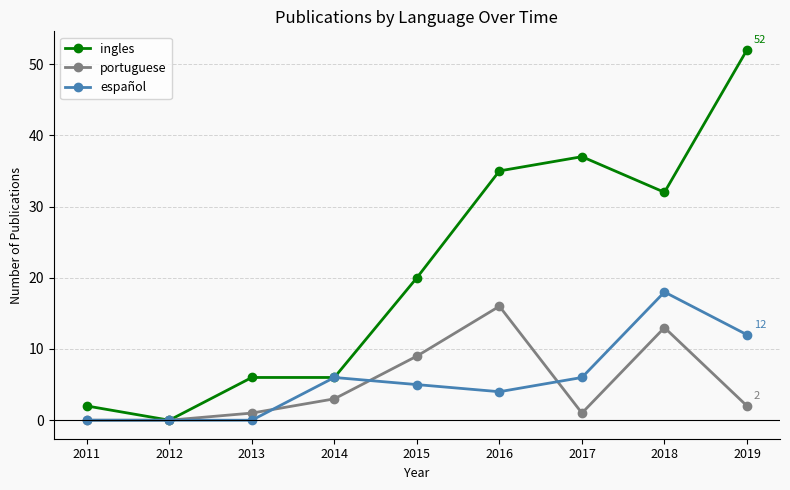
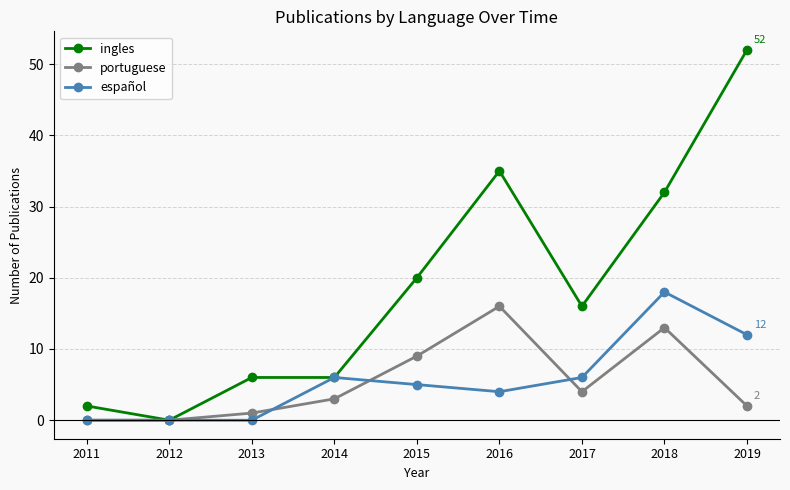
ingles, 2017: 37 -> 16
portuguese, 2017: 1 -> 4
